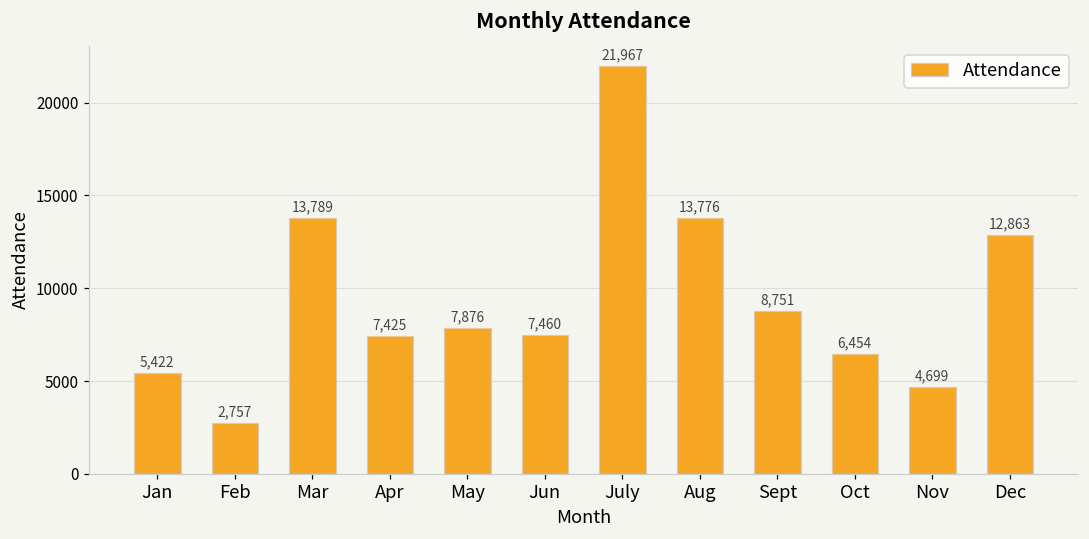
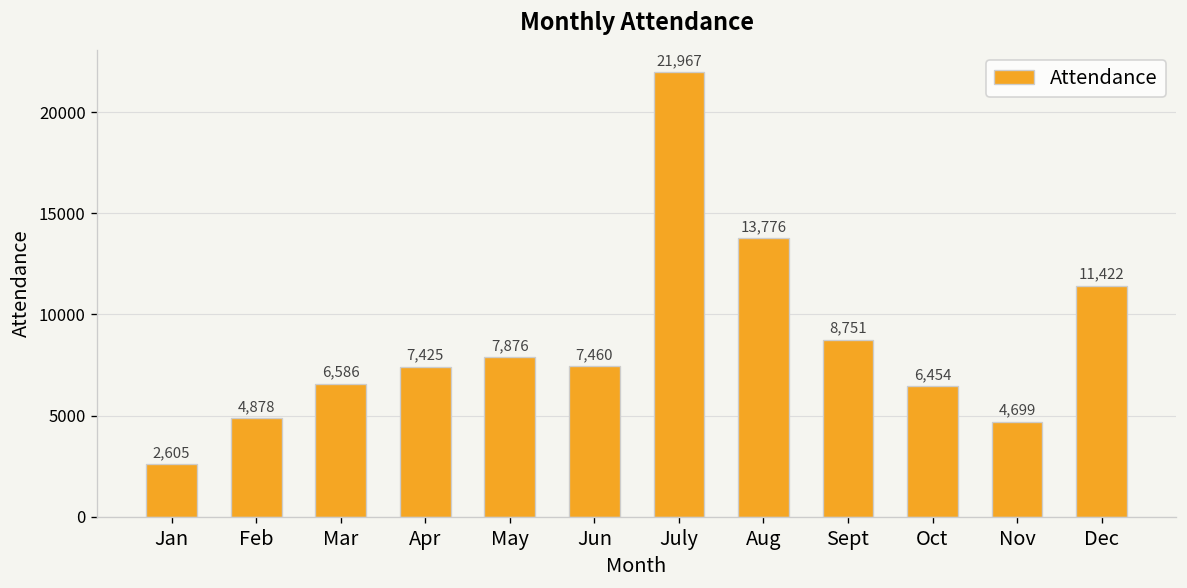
Jan: 5,422 -> 2,605
Feb: 2,757 -> 4,878
Mar: 13,789 -> 6,586
Dec: 12,863 -> 11,422
